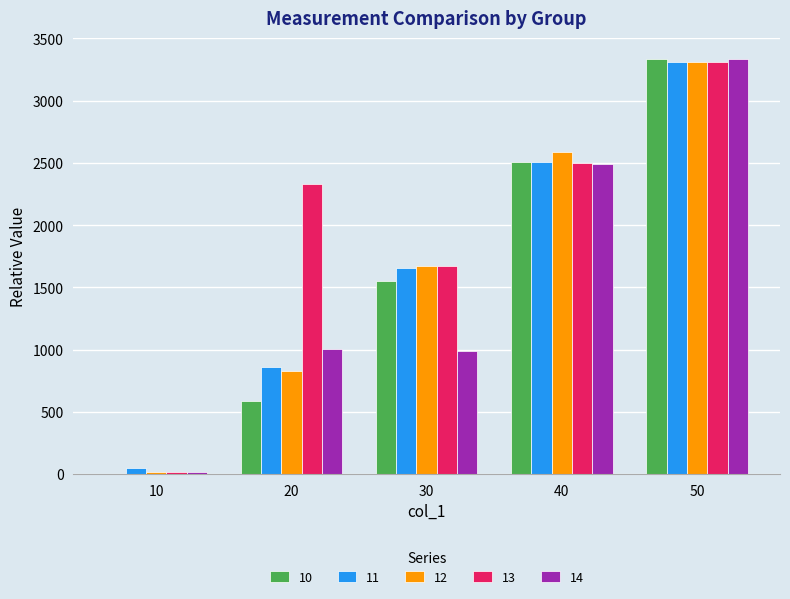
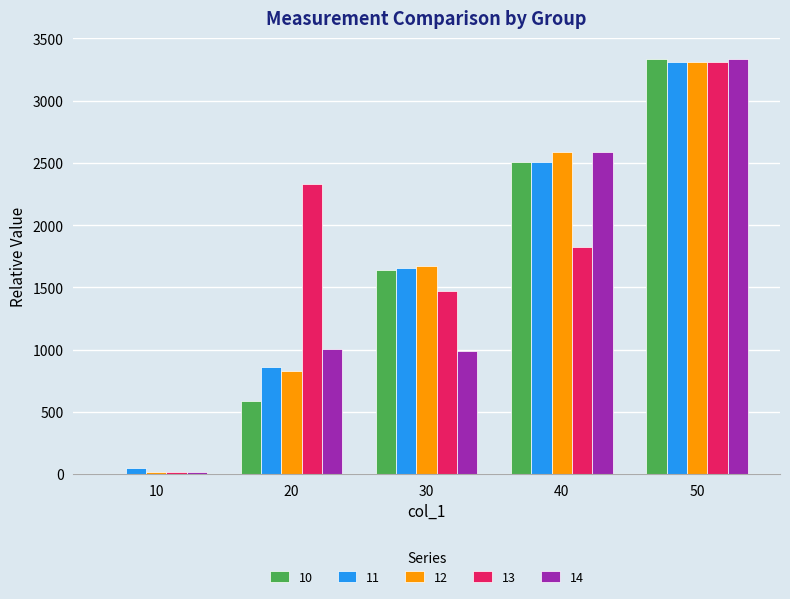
10, 30: 1550 -> 1640
13, 30: 1670 -> 1470
13, 40: 2500 -> 1830
14, 40: 2490 -> 2590
